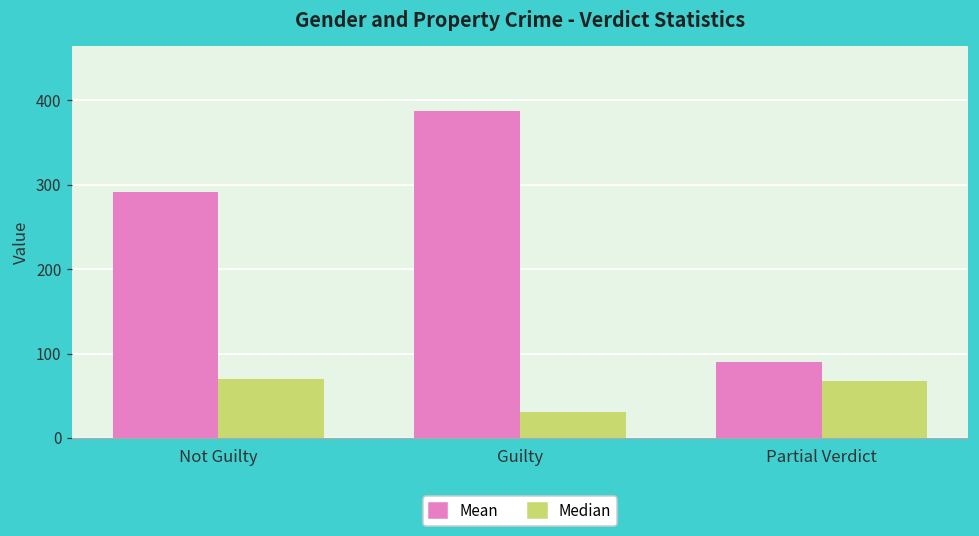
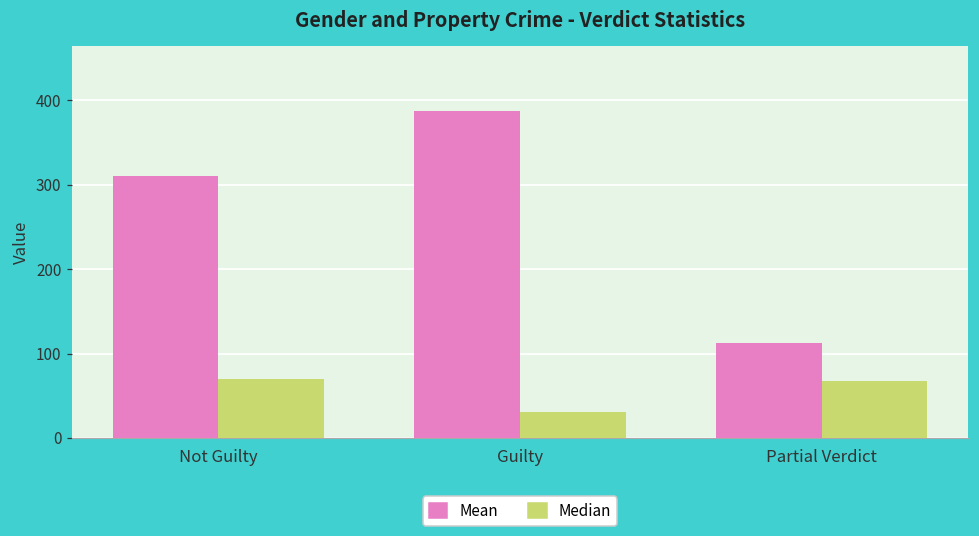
Mean, Not Guilty: 290 -> 310
Mean, Partial Verdict: 90 -> 110
